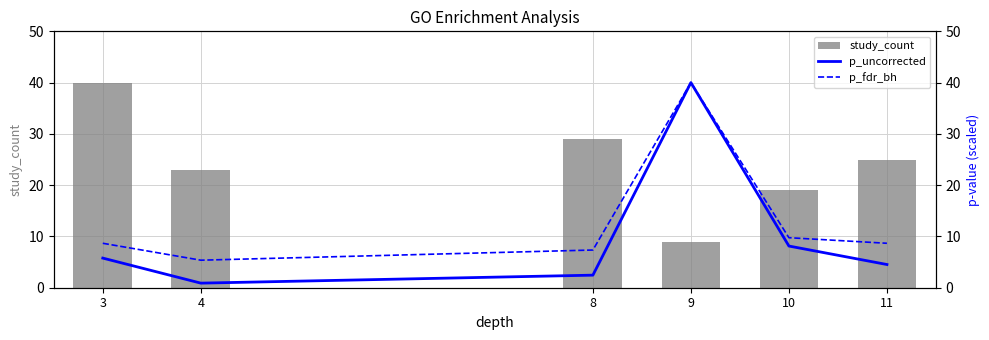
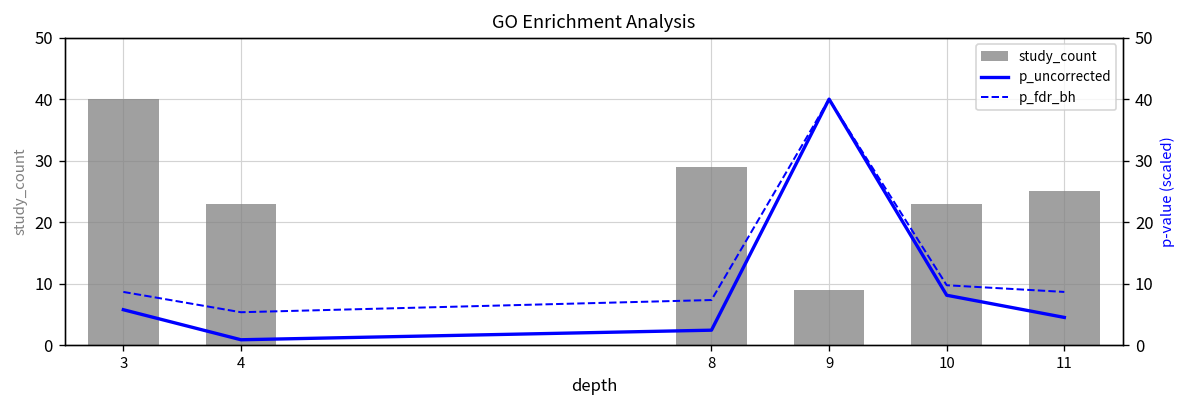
study_count, 10: 19 -> 23
